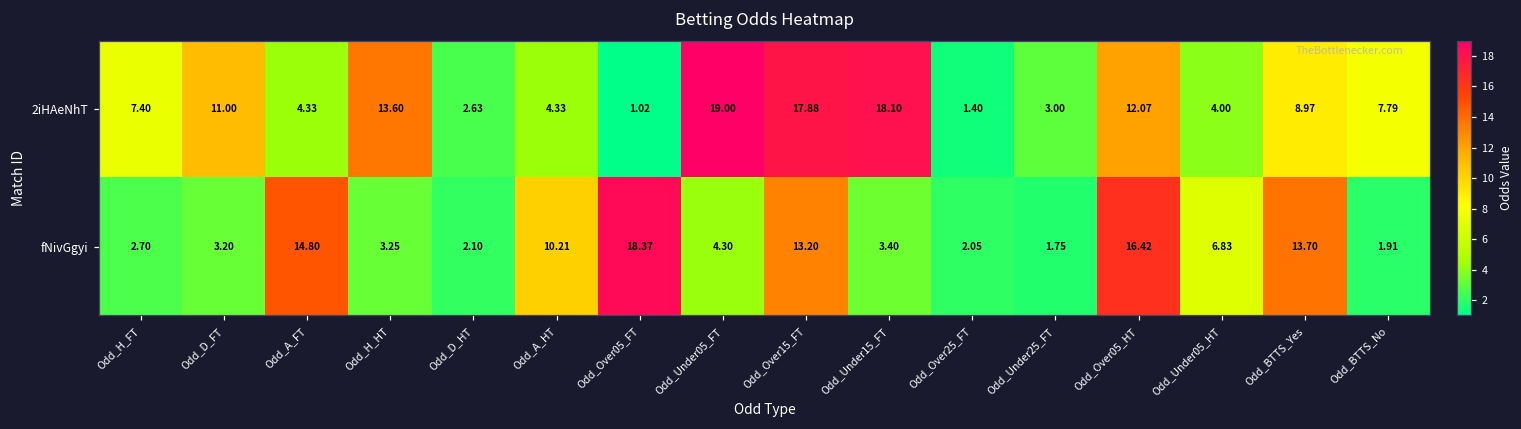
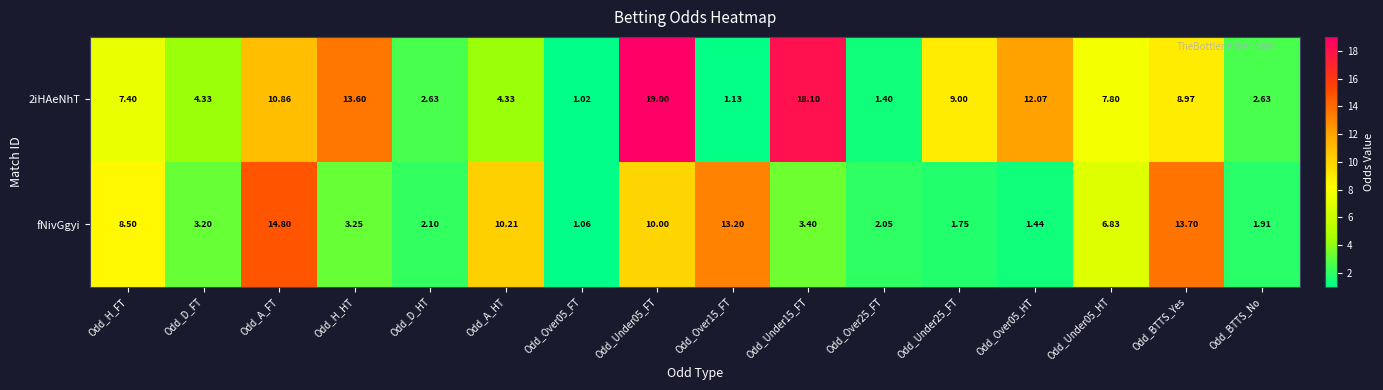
2iHAeNhT, Odd_D_FT: 11.00 -> 4.33
2iHAeNhT, Odd_A_FT: 4.33 -> 10.86
2iHAeNhT, Odd_Over15_FT: 17.88 -> 1.13
2iHAeNhT, Odd_Under25_FT: 3.00 -> 9.00
2iHAeNhT, Odd_Under05_HT: 4.00 -> 7.80
2iHAeNhT, Odd_BTTS_No: 7.79 -> 2.63
fNivGgyi, Odd_H_FT: 2.70 -> 8.50
fNivGgyi, Odd_Over05_FT: 18.37 -> 1.06
fNivGgyi, Odd_Under05_FT: 4.30 -> 10.00
fNivGgyi, Odd_Over05_HT: 16.42 -> 1.44
